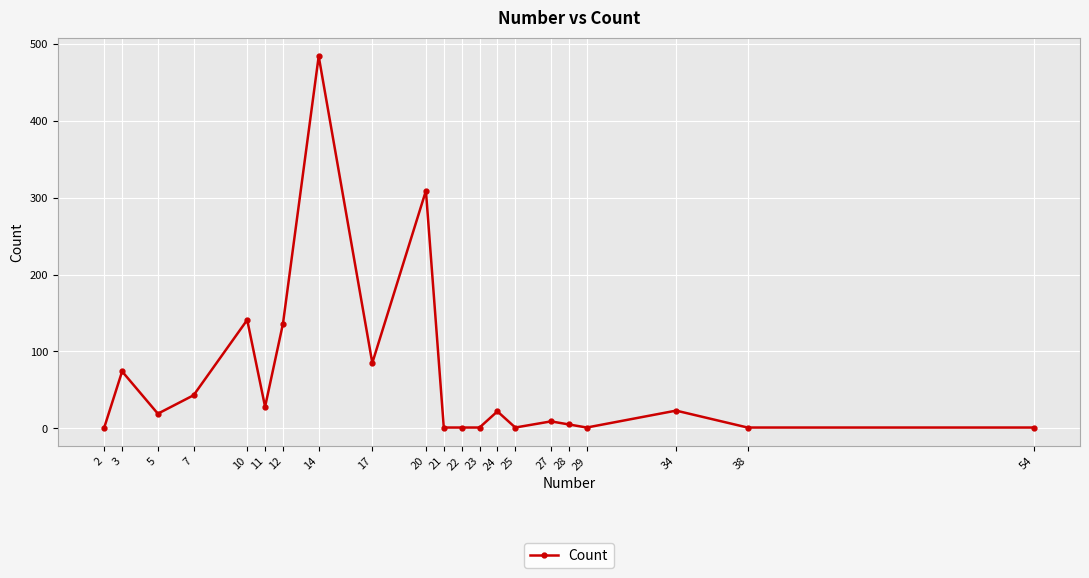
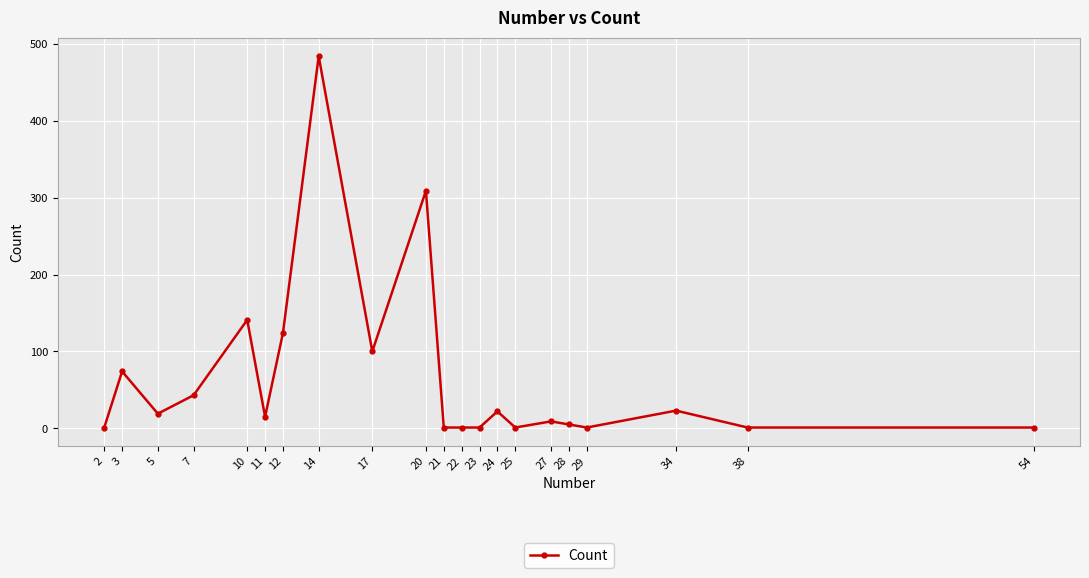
11: 30 -> 20
12: 140 -> 120
17: 90 -> 100
